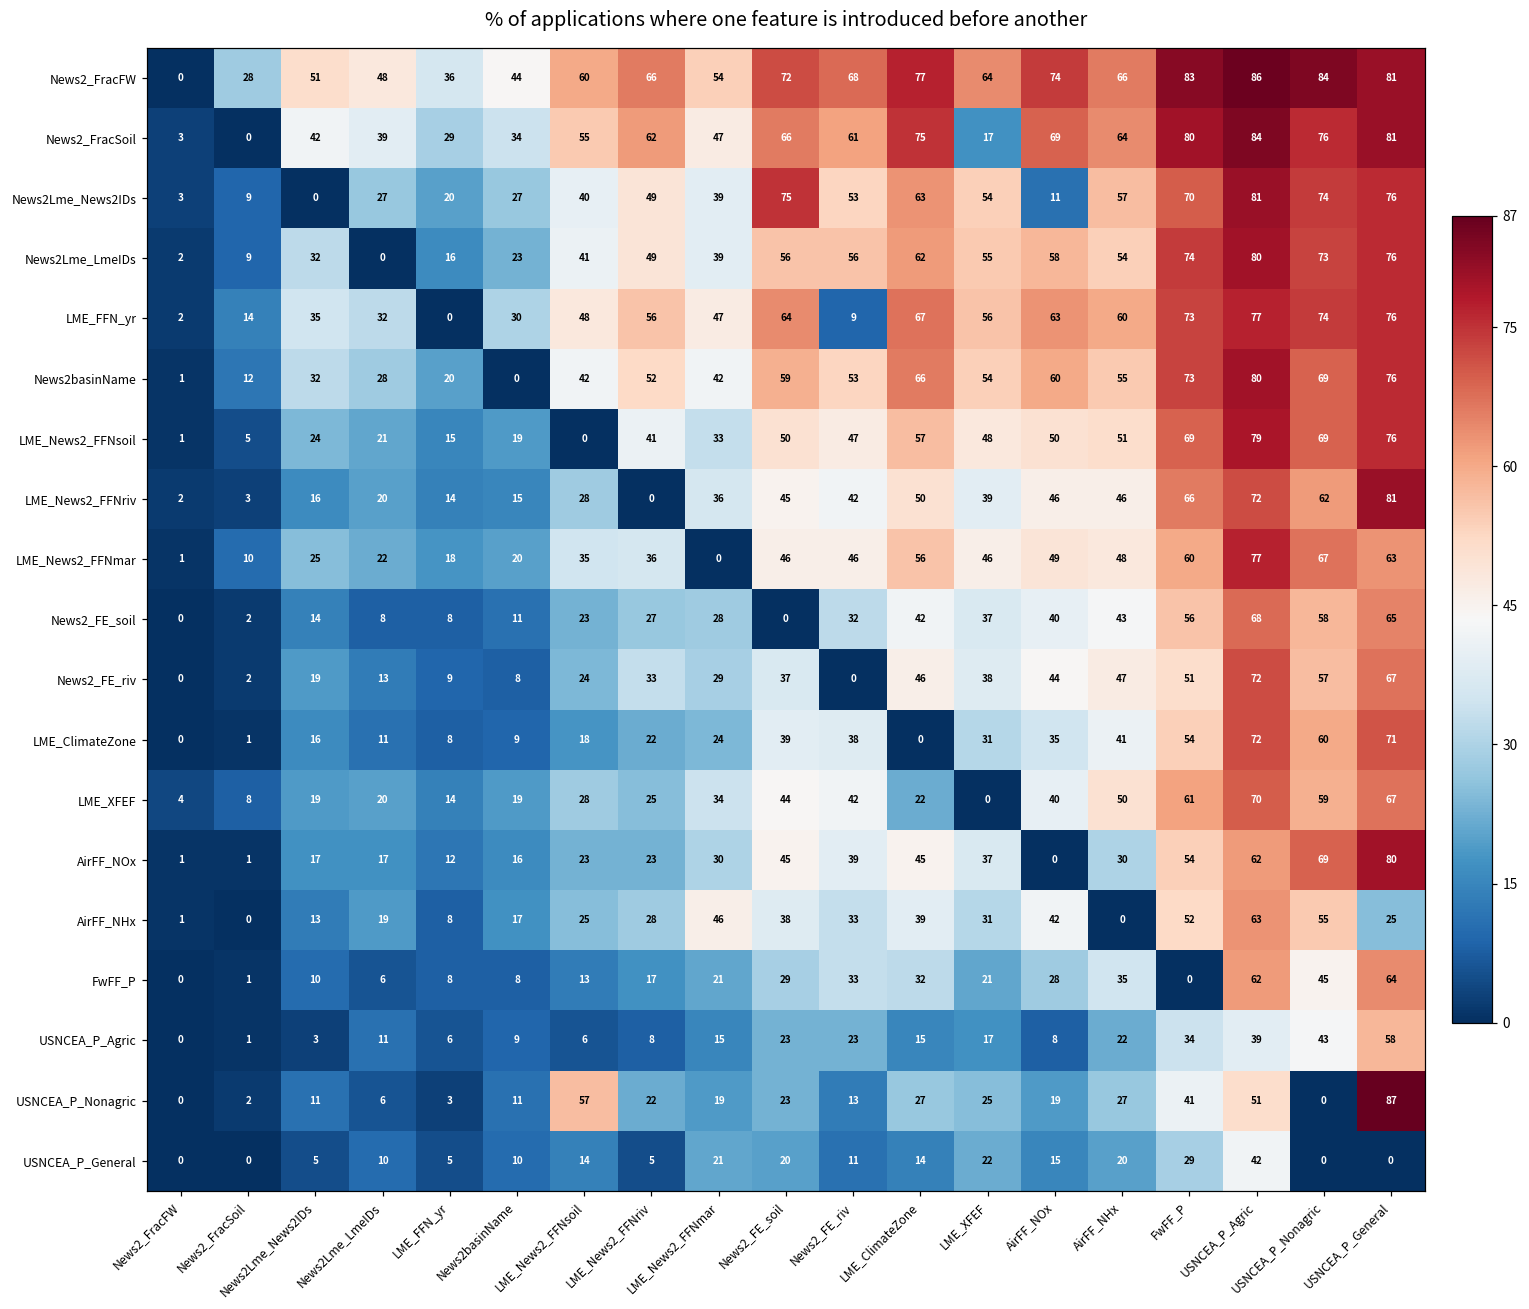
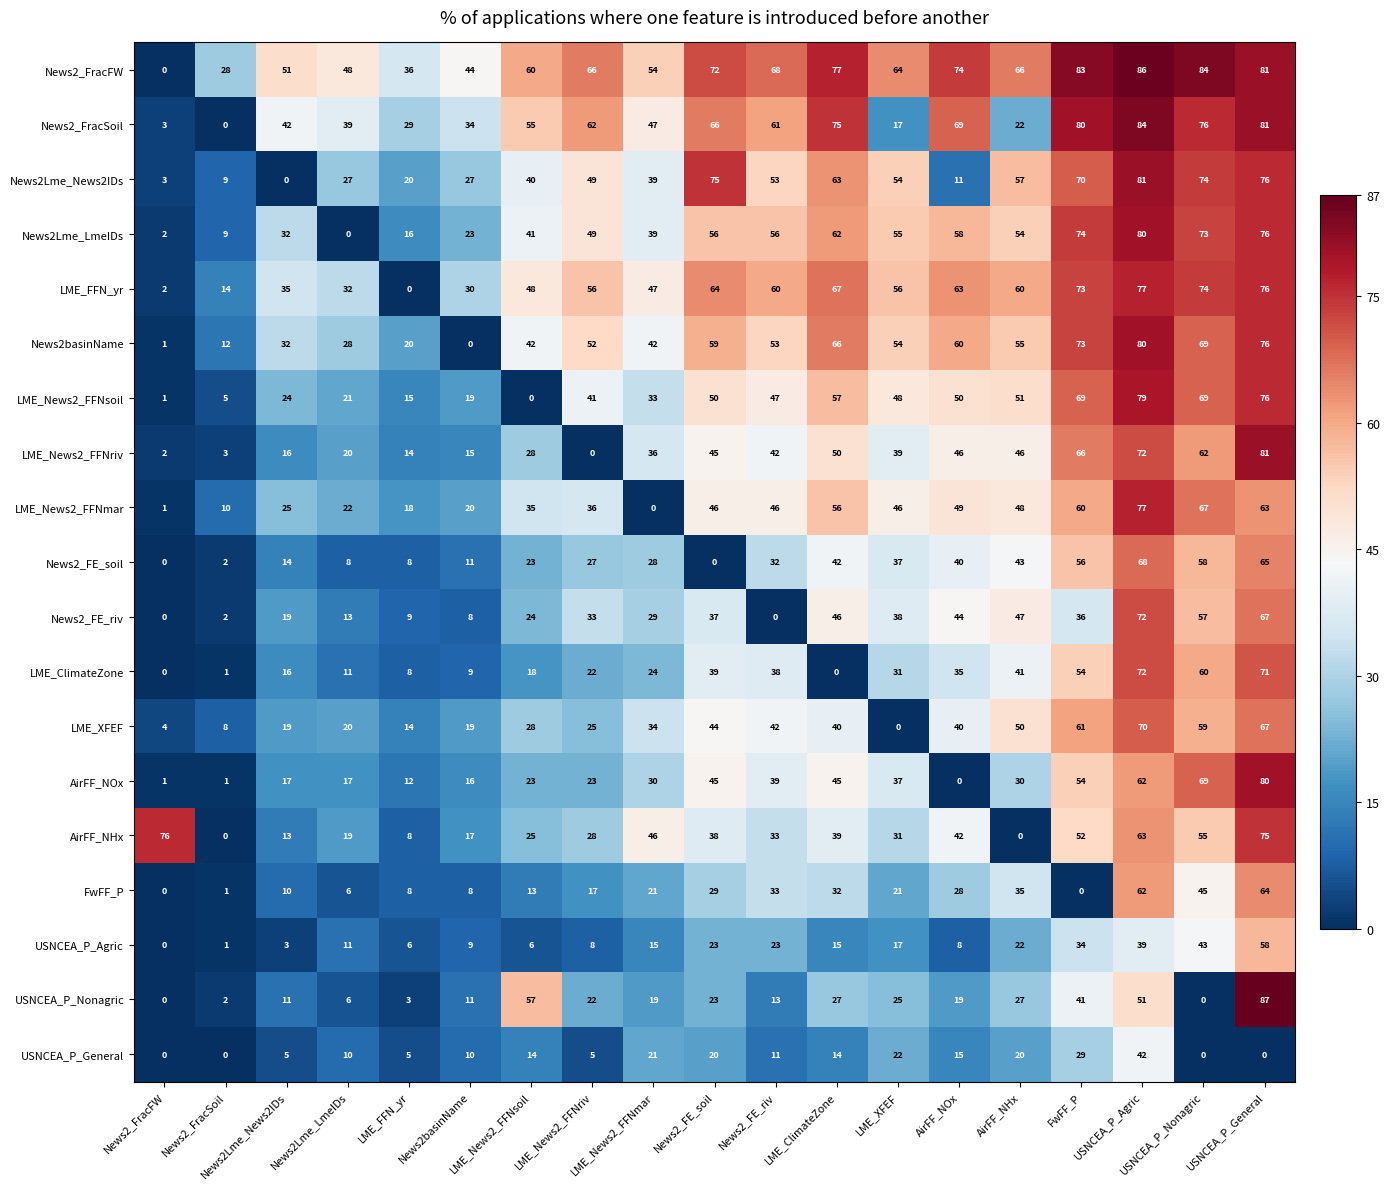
News2_FracSoil, AirFF_NHx: 64 -> 22
LME_FFN_yr, News2_FE_riv: 9 -> 60
News2_FE_riv, FwFF_P: 51 -> 36
LME_XFEF, LME_ClimateZone: 22 -> 40
AirFF_NHx, News2_FracFW: 1 -> 76
AirFF_NHx, USNCEA_P_General: 25 -> 75
